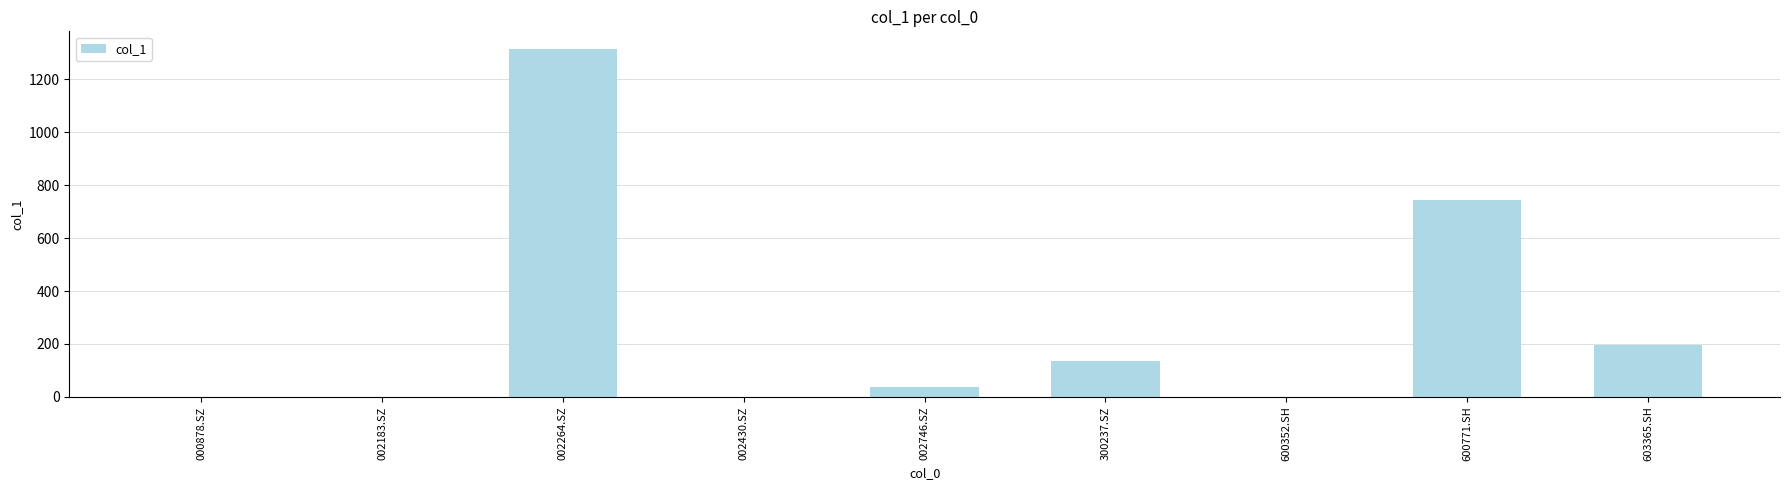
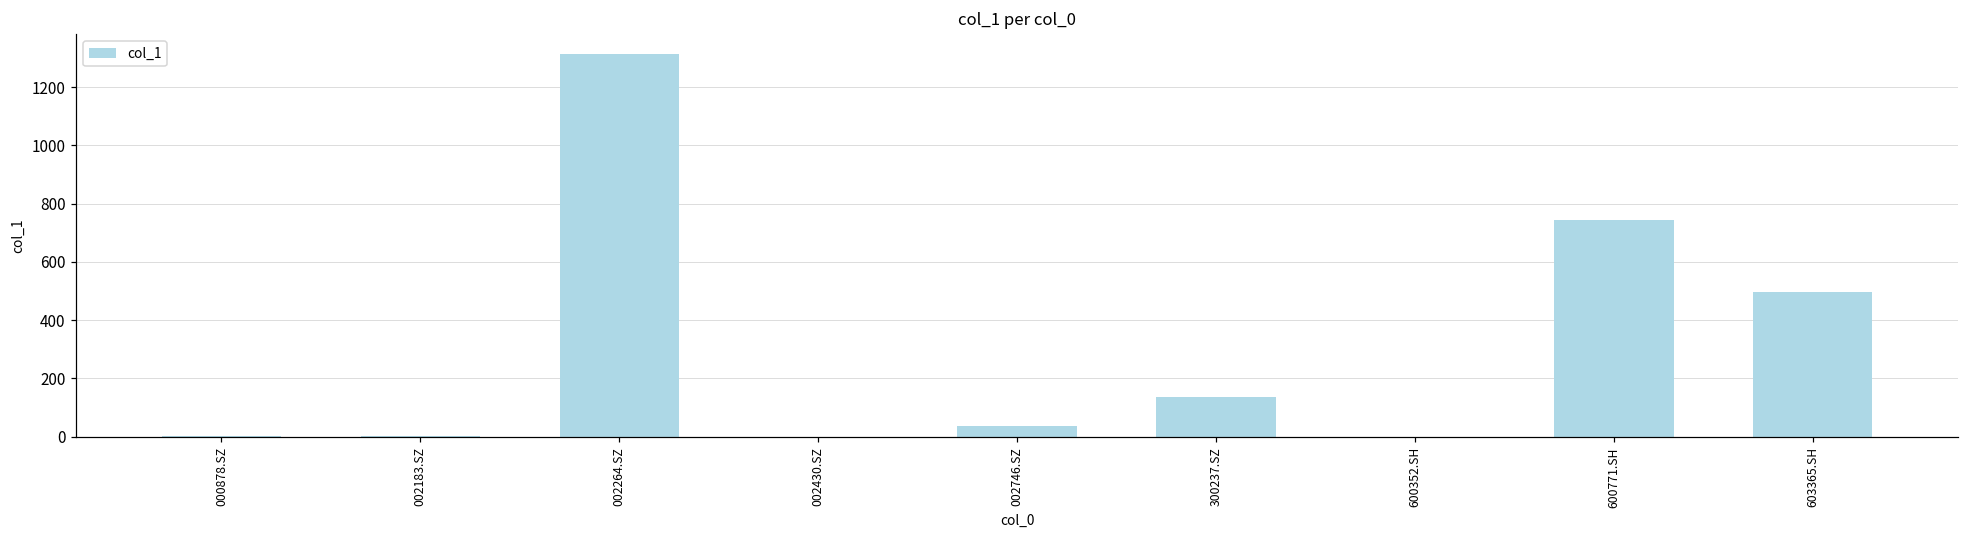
603365.SH: 190 -> 500
